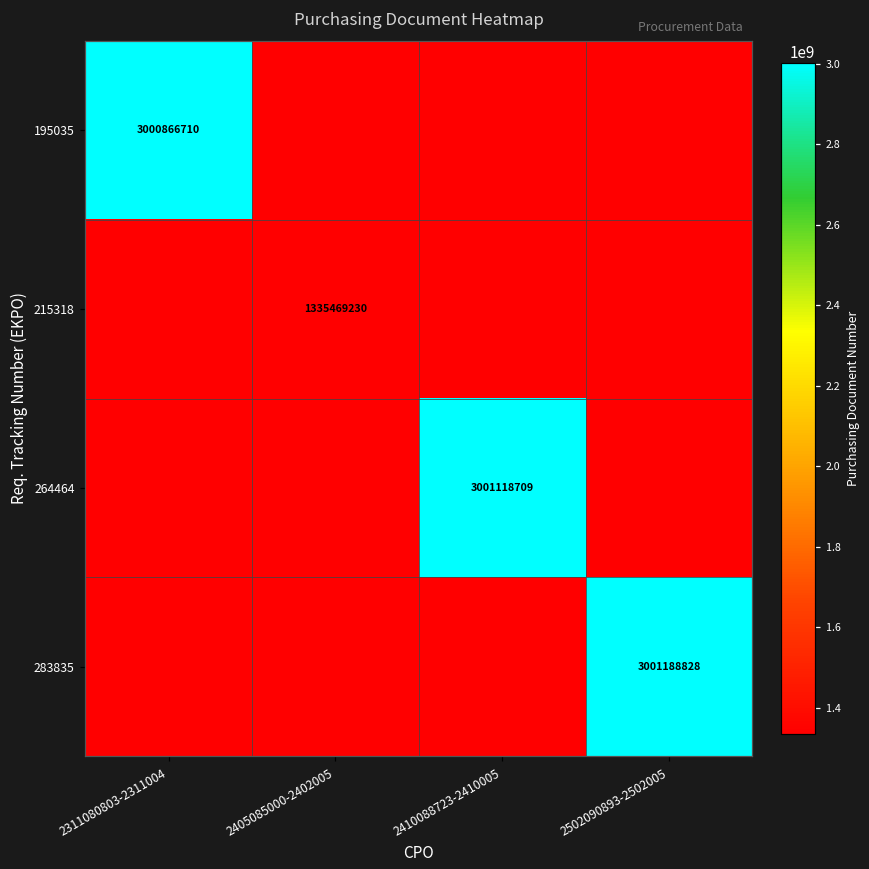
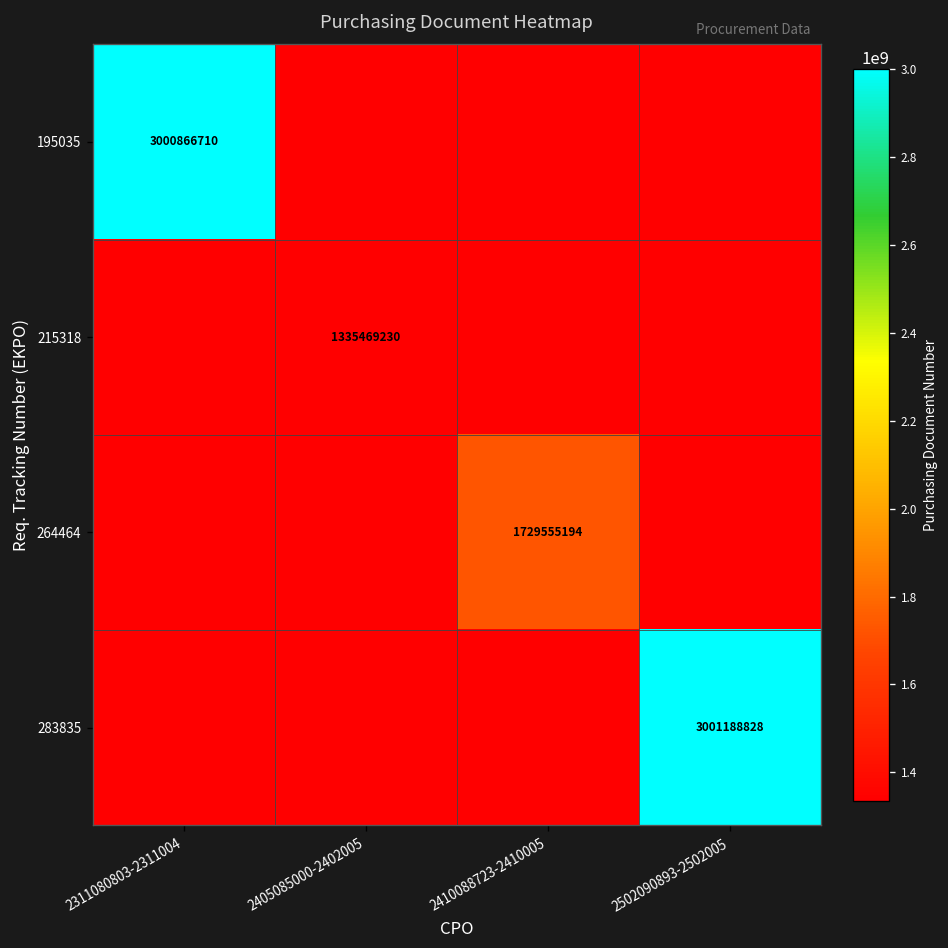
264464, 2410088723-2410005: 3001118709 -> 1729555194
